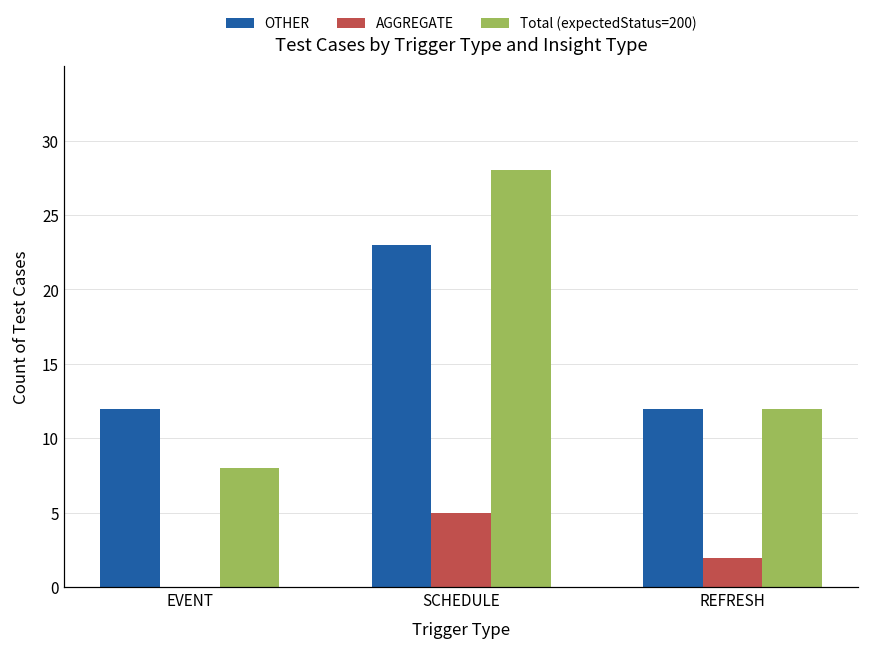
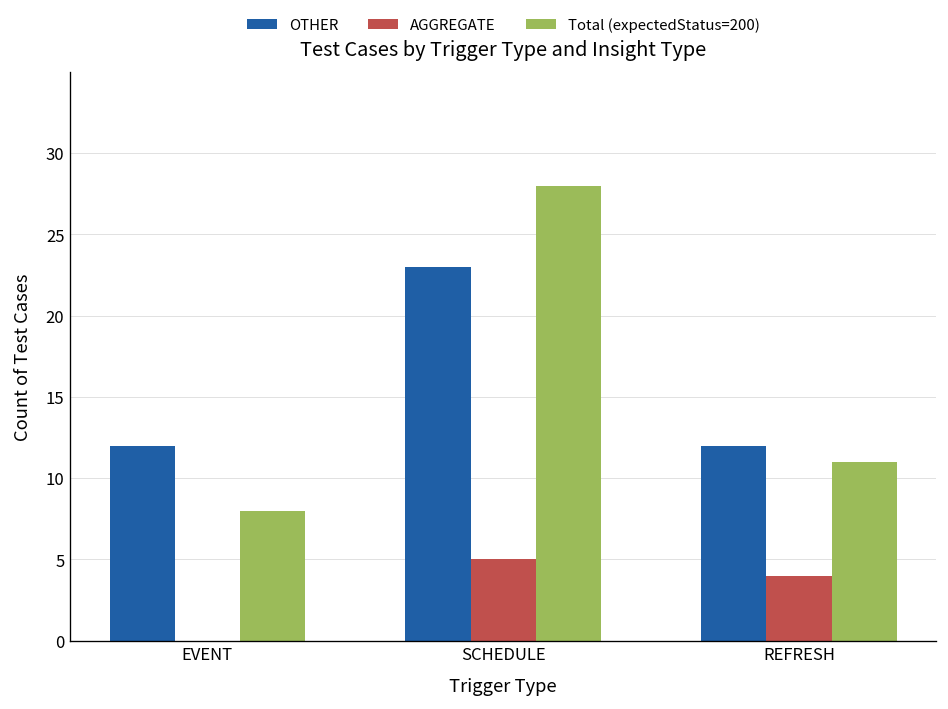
AGGREGATE, REFRESH: 2 -> 4
Total (expectedStatus=200), REFRESH: 12 -> 11
